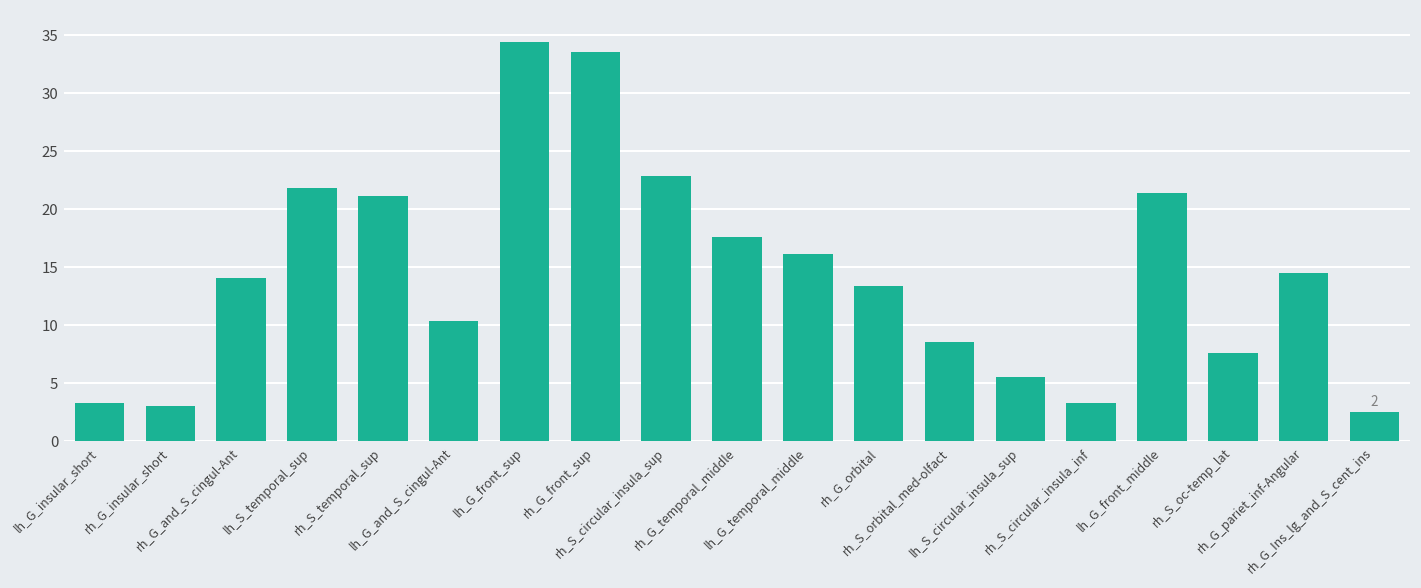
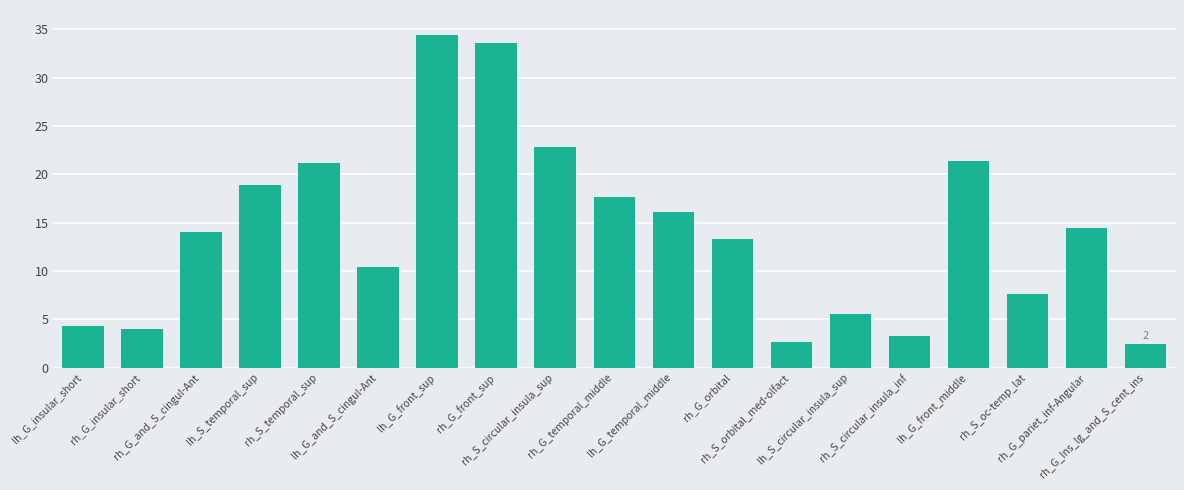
lh_G_insular_short: 3 -> 4
rh_G_insular_short: 3 -> 4
lh_S_temporal_sup: 22 -> 19
rh_S_orbital_med-olfact: 9 -> 3
